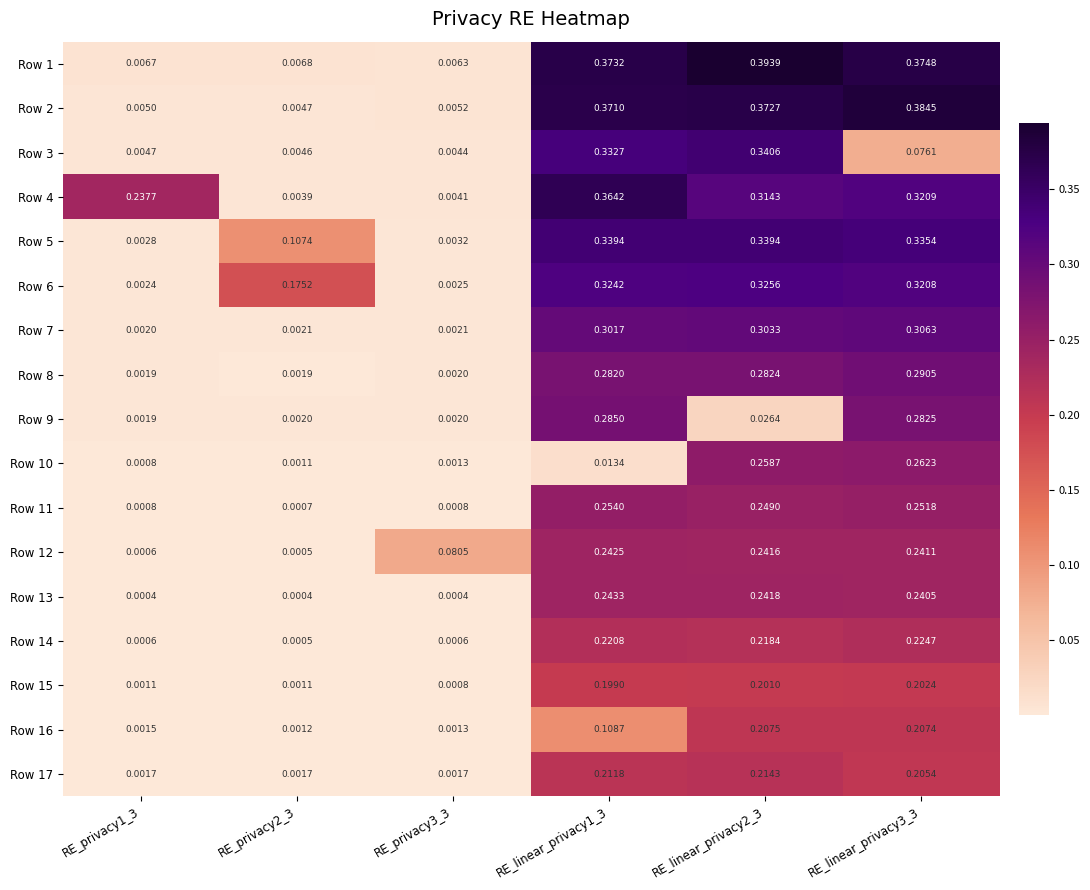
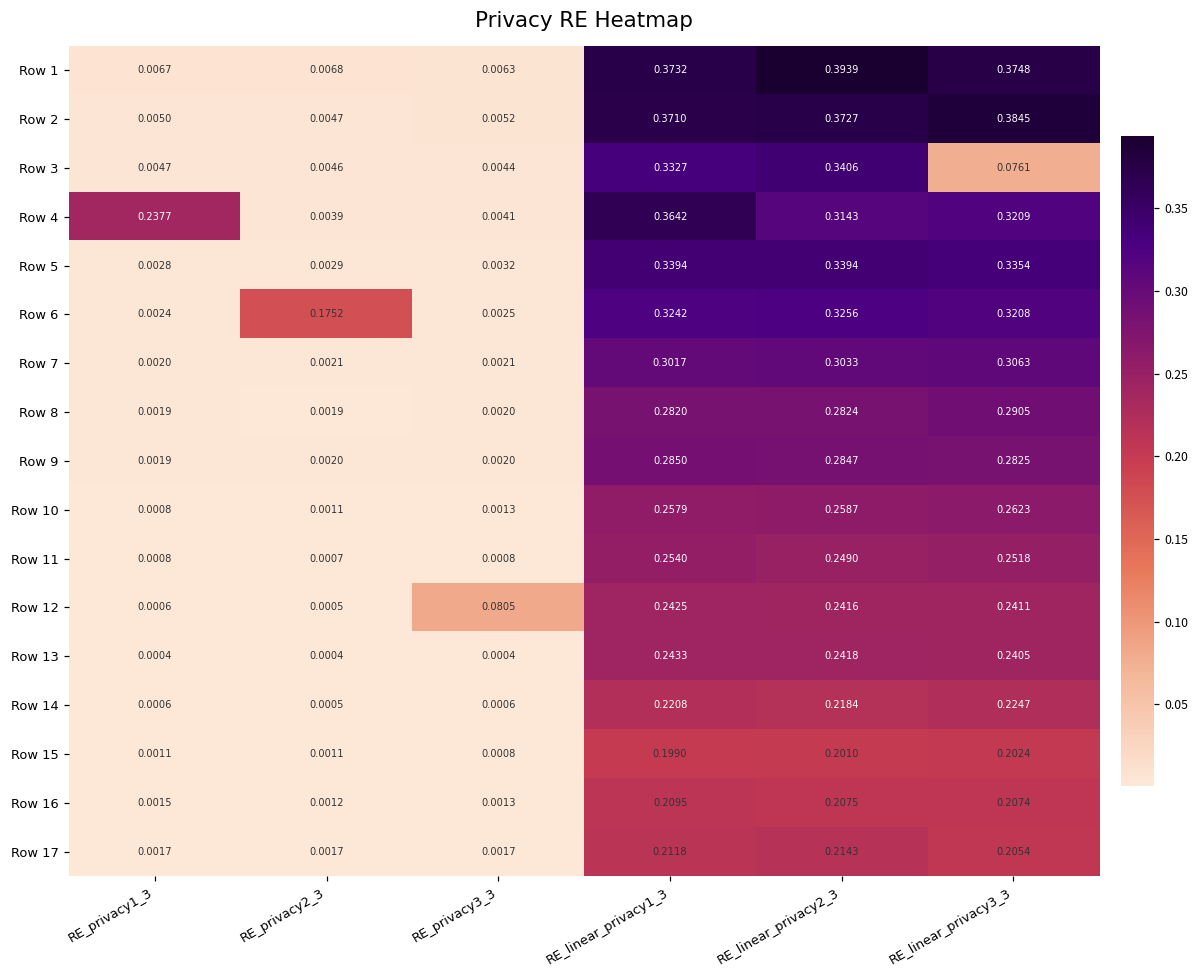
Row 5, RE_privacy2_3: 0.1074 -> 0.0029
Row 9, RE_linear_privacy2_3: 0.0264 -> 0.2847
Row 10, RE_linear_privacy1_3: 0.0134 -> 0.2579
Row 16, RE_linear_privacy1_3: 0.1087 -> 0.2095
